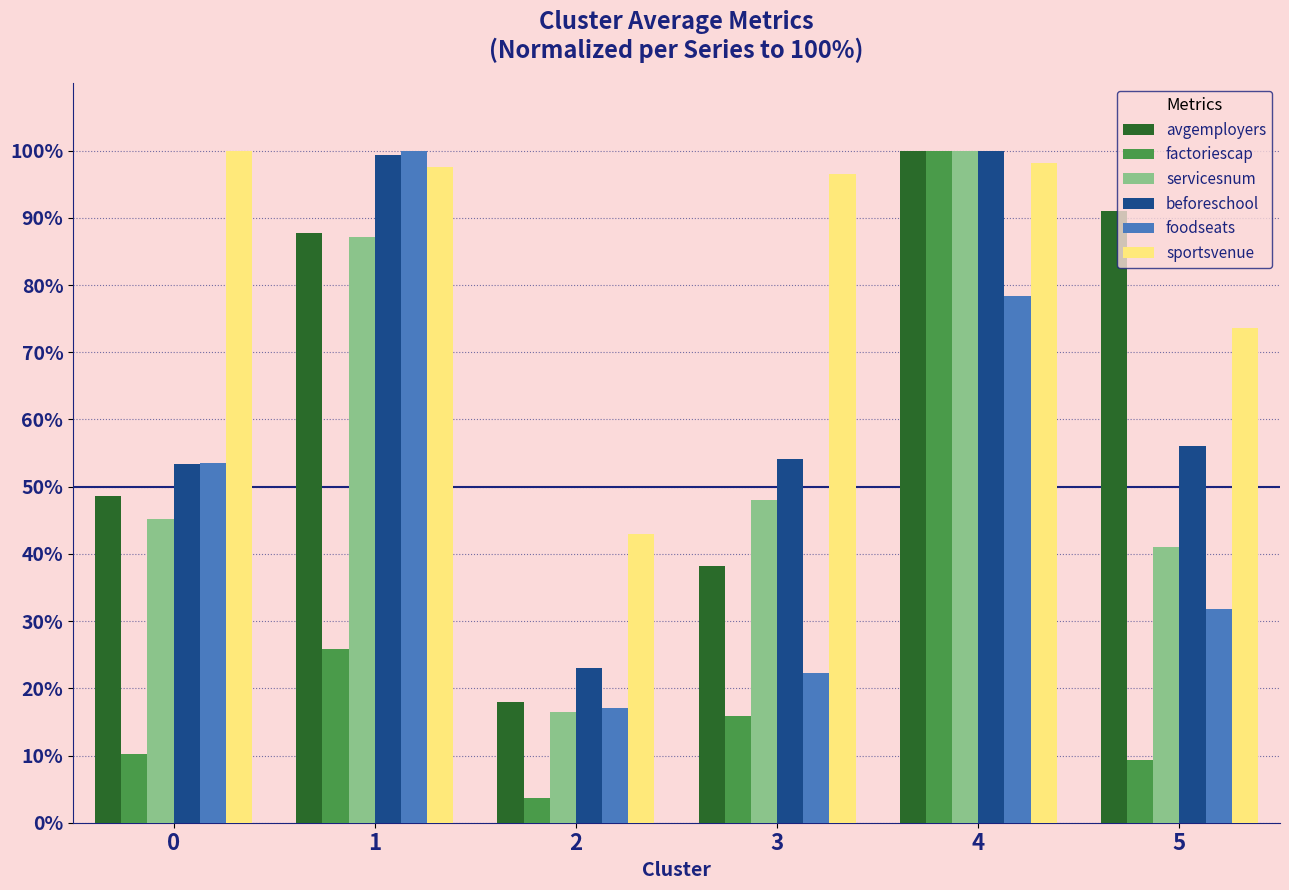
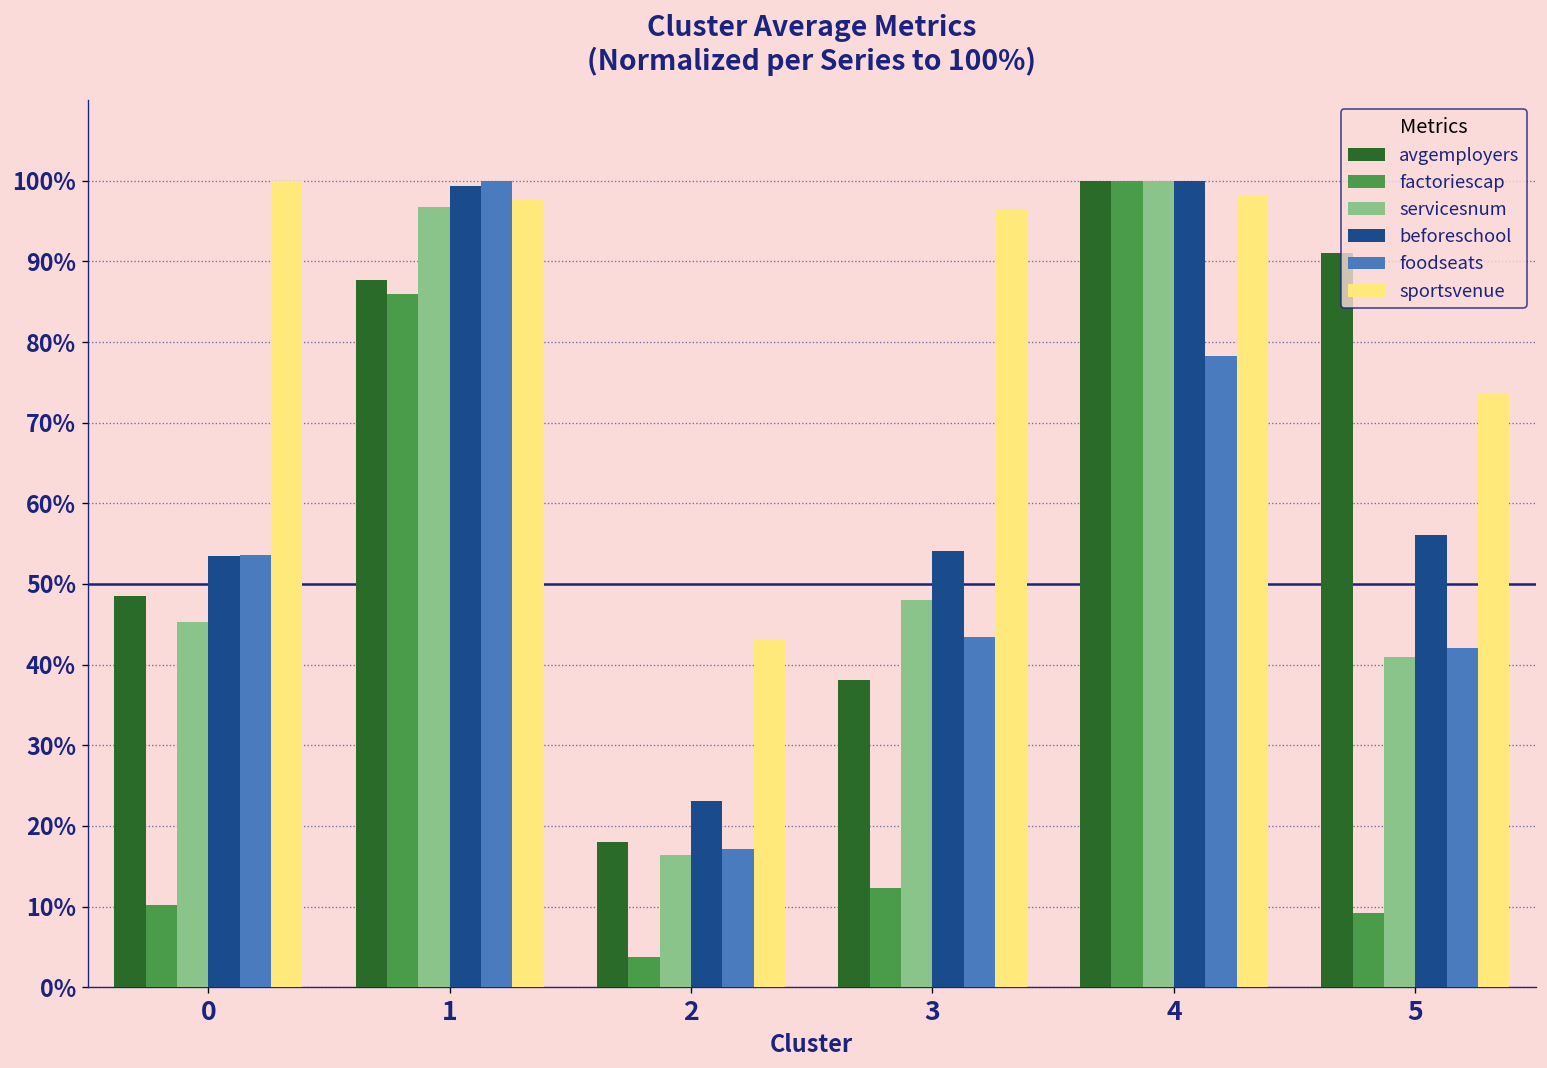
factoriescap, 1: 26% -> 86%
servicesnum, 1: 87% -> 97%
factoriescap, 3: 16% -> 12%
foodseats, 3: 22% -> 43%
foodseats, 5: 32% -> 42%
